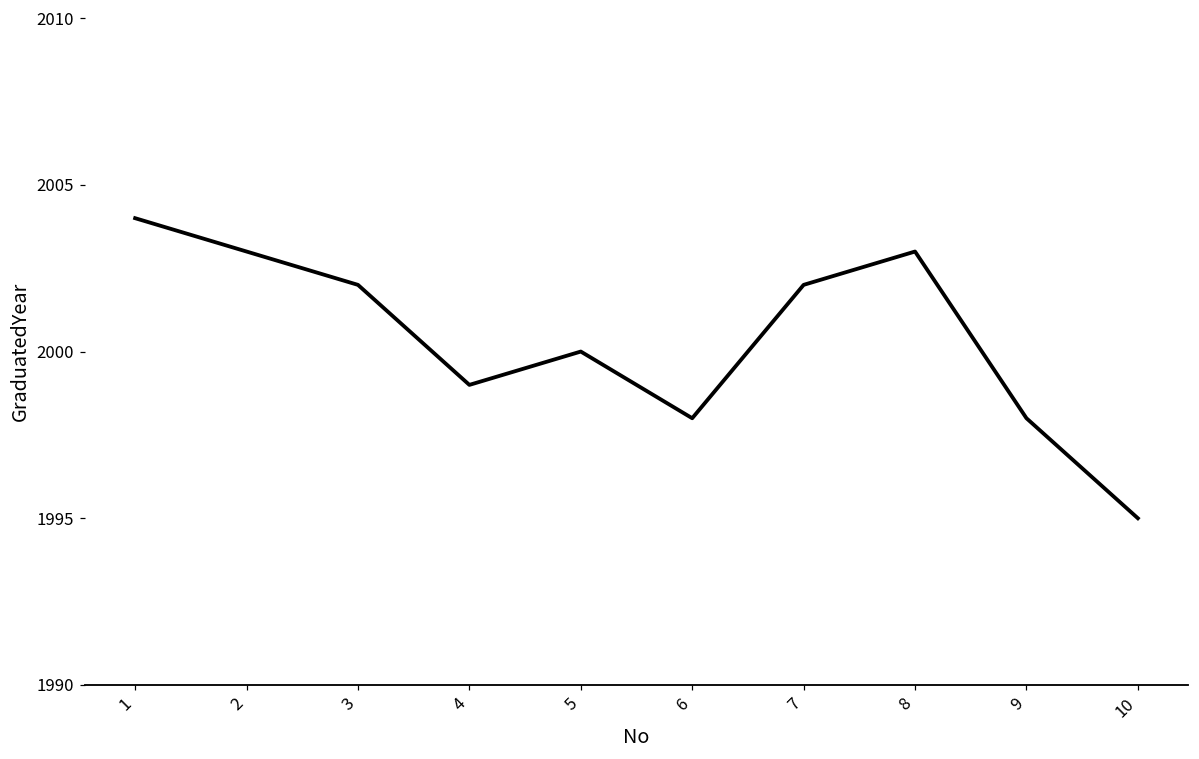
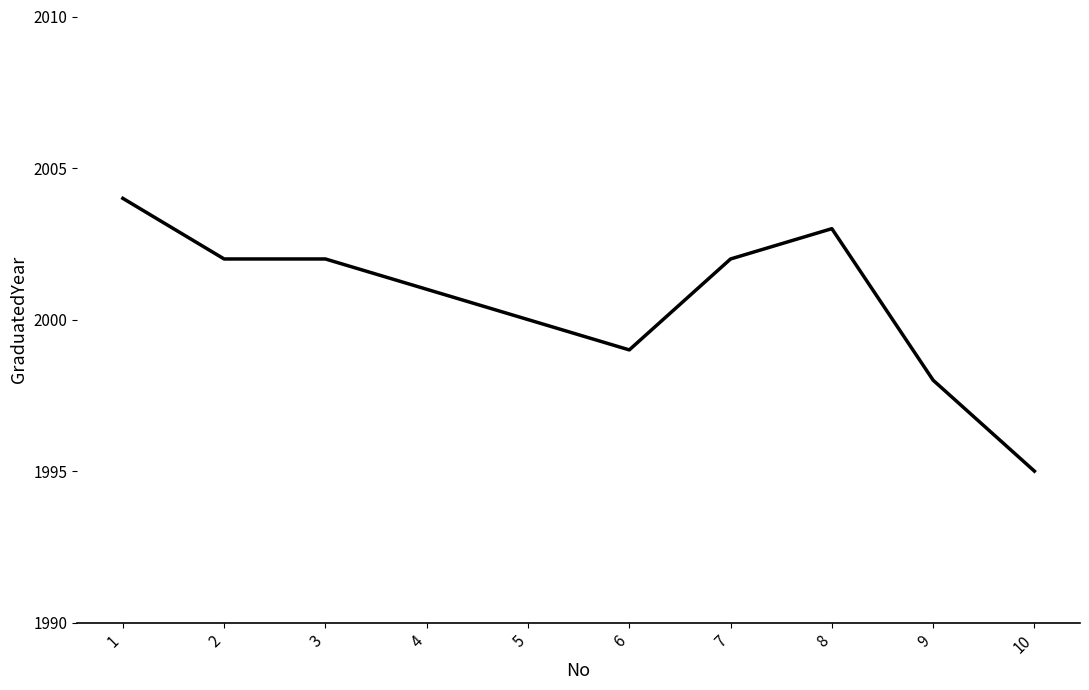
2: 2003 -> 2002
4: 1999 -> 2001
6: 1998 -> 1999
